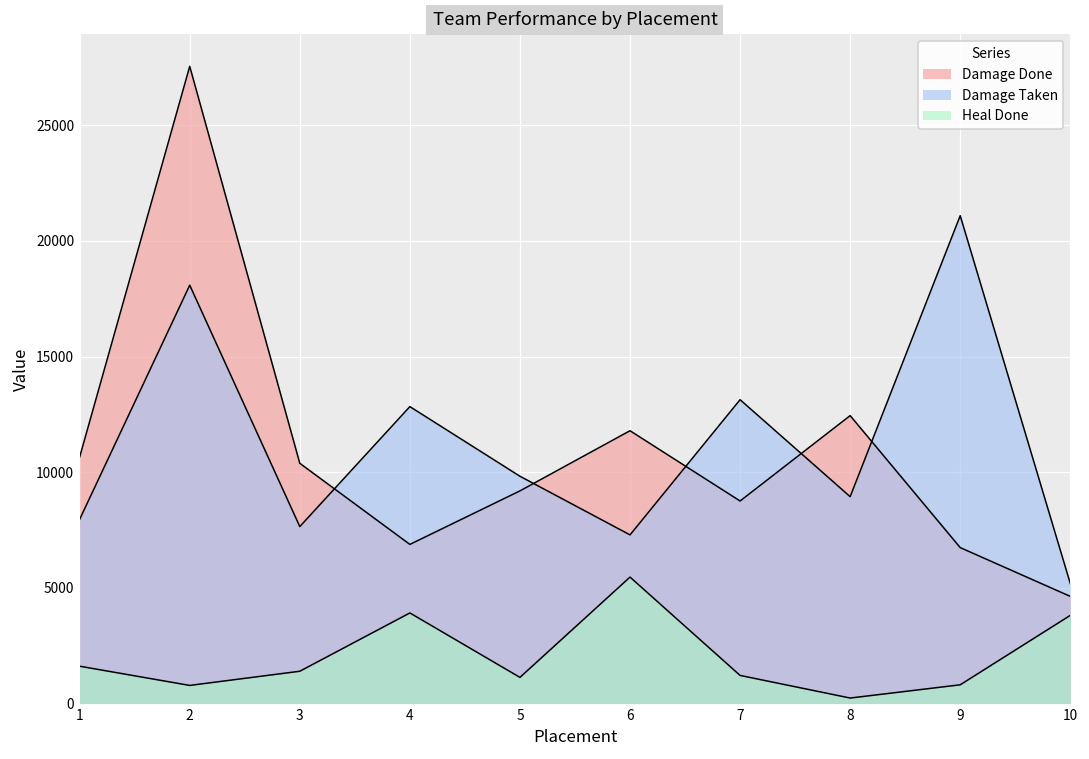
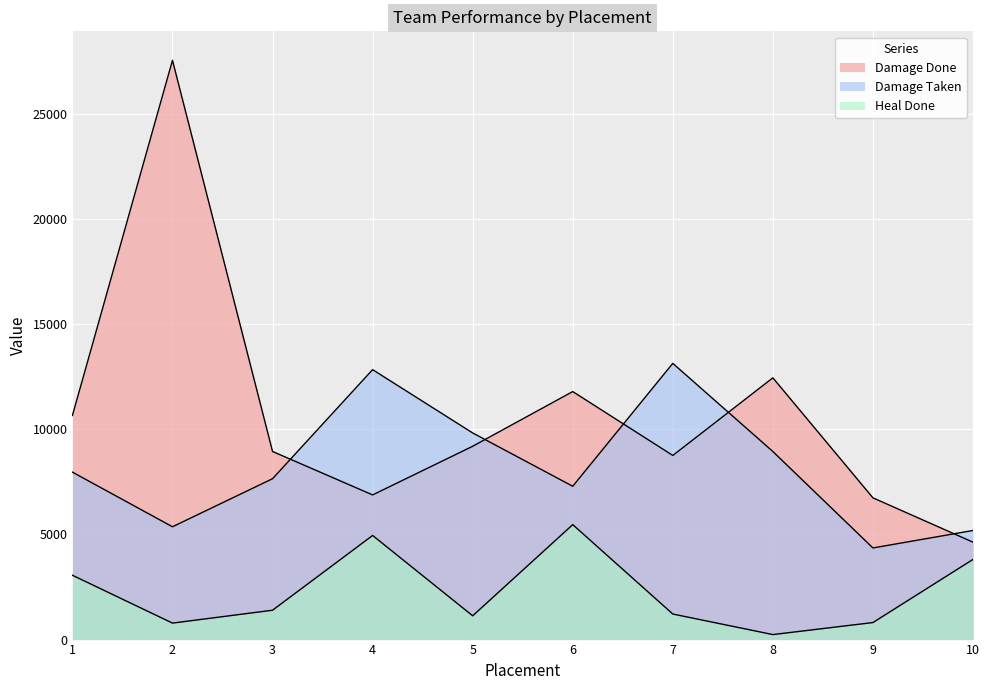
Heal Done, 1: 1600 -> 3100
Damage Taken, 2: 18100 -> 5400
Damage Done, 3: 10400 -> 8900
Heal Done, 4: 3900 -> 5000
Damage Taken, 9: 21100 -> 4400
